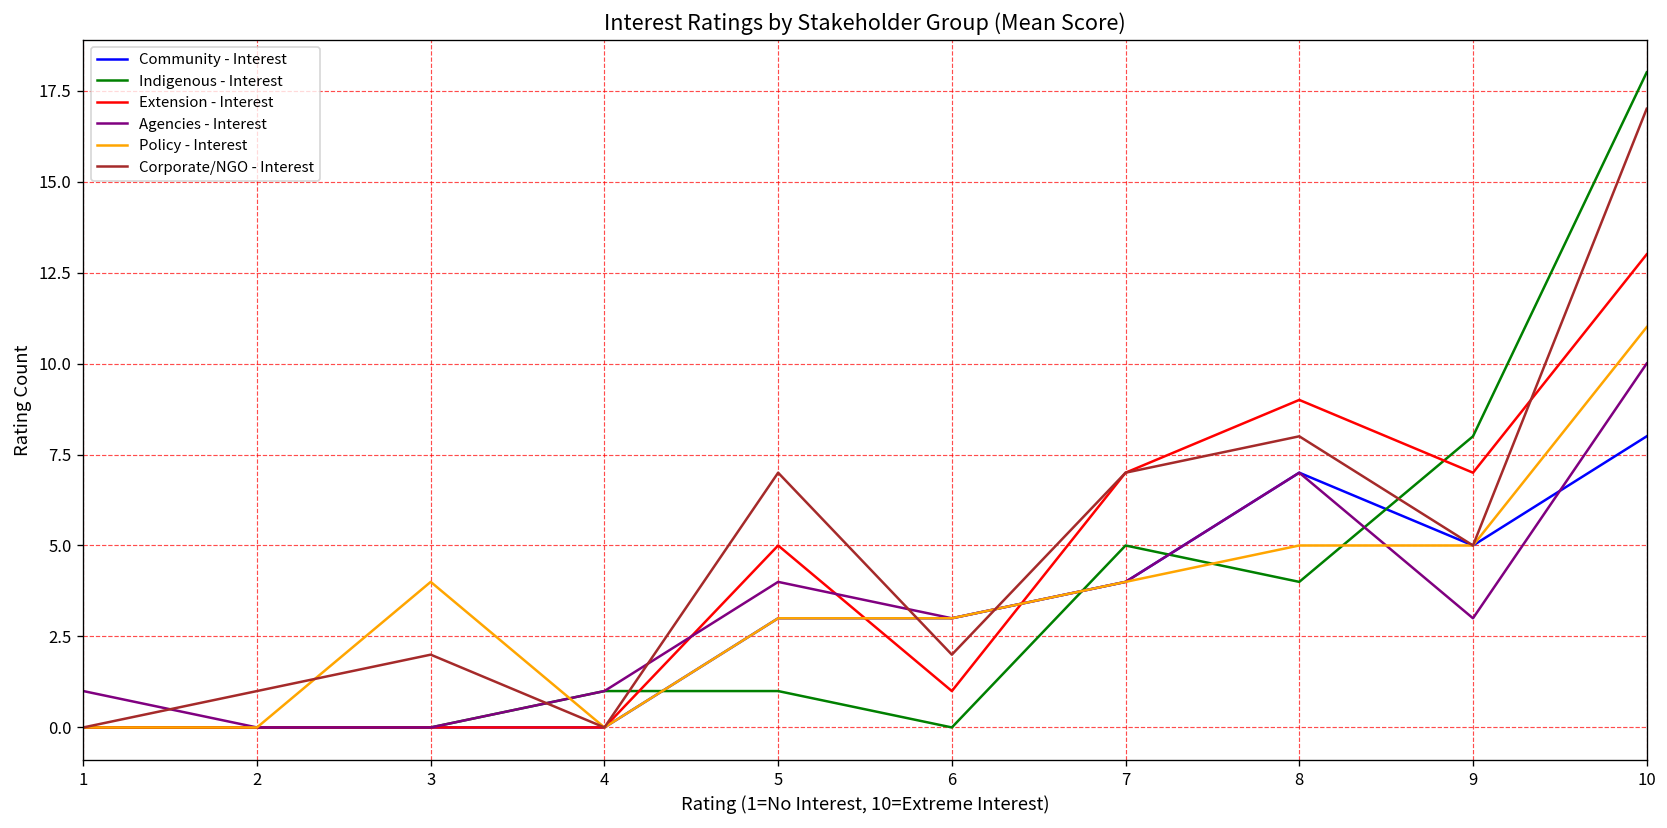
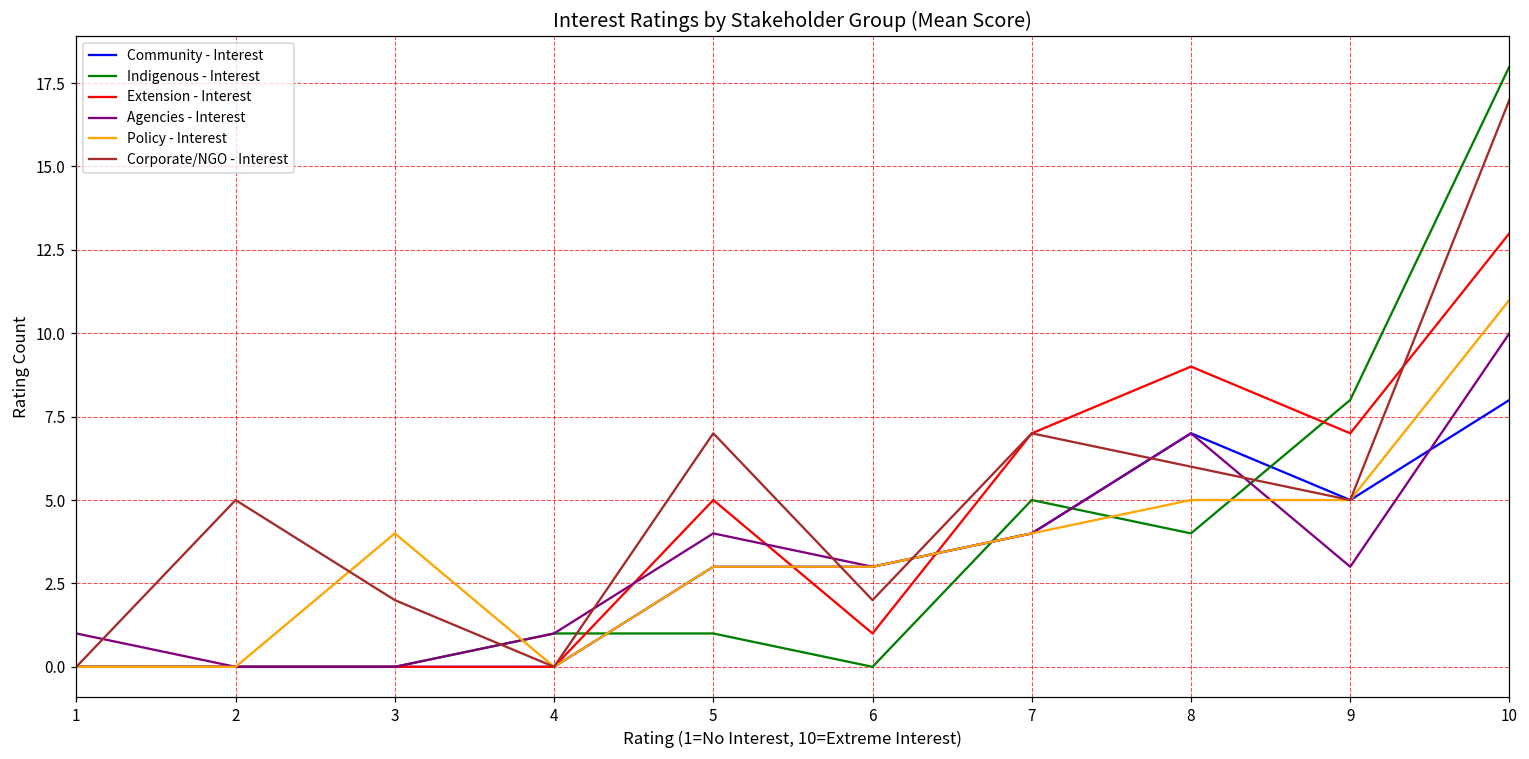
Corporate/NGO - Interest, 2: 1 -> 5
Corporate/NGO - Interest, 8: 8 -> 6
